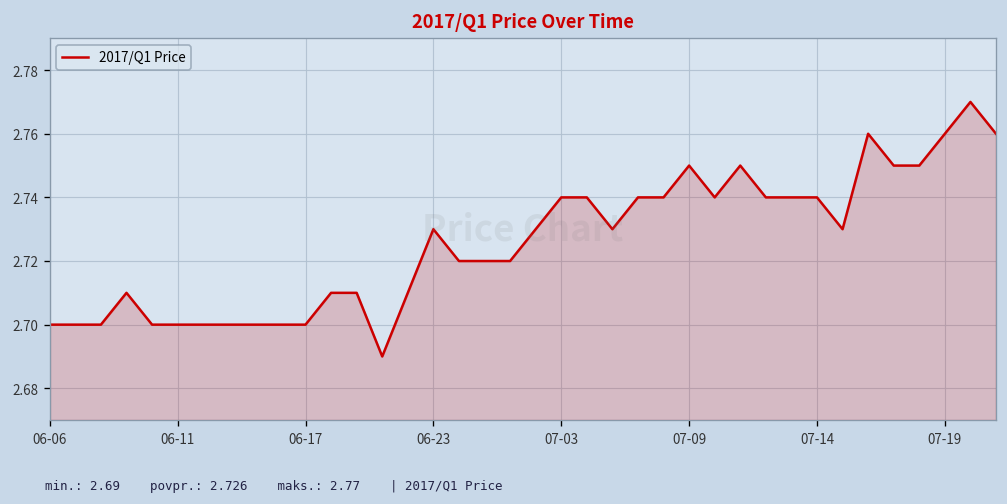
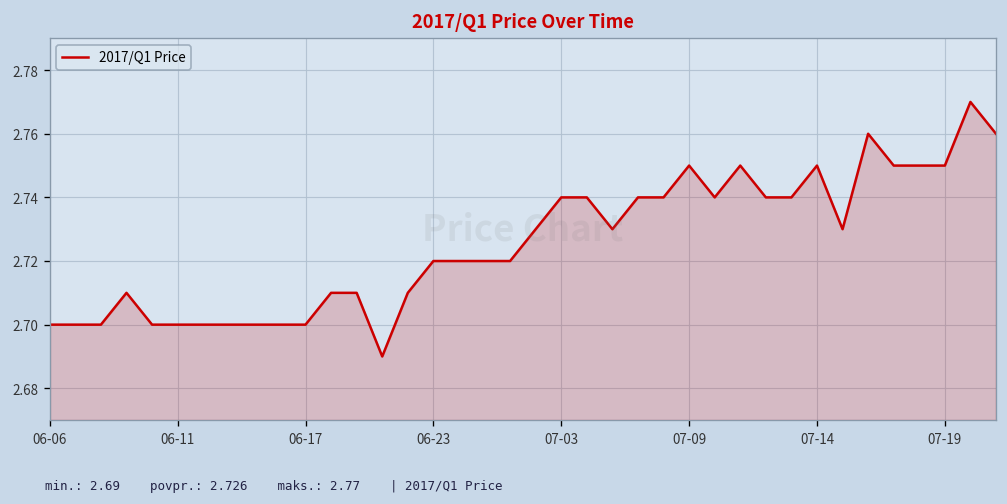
06-23: 2.73 -> 2.72
07-14: 2.74 -> 2.75
07-19: 2.76 -> 2.75
